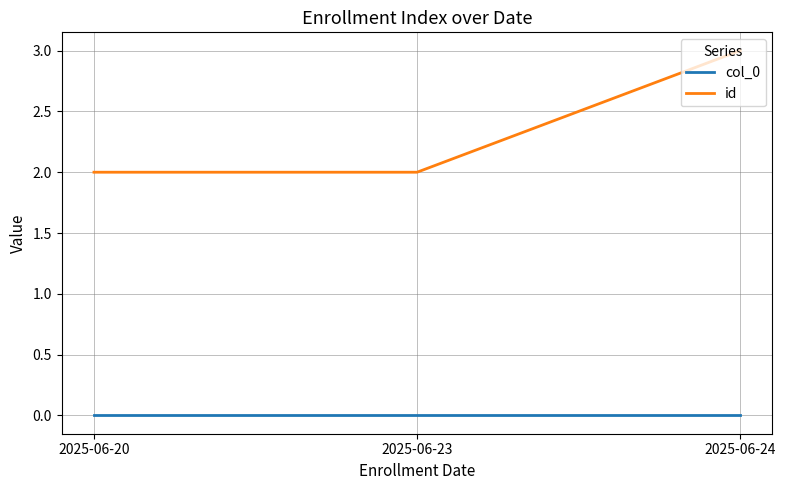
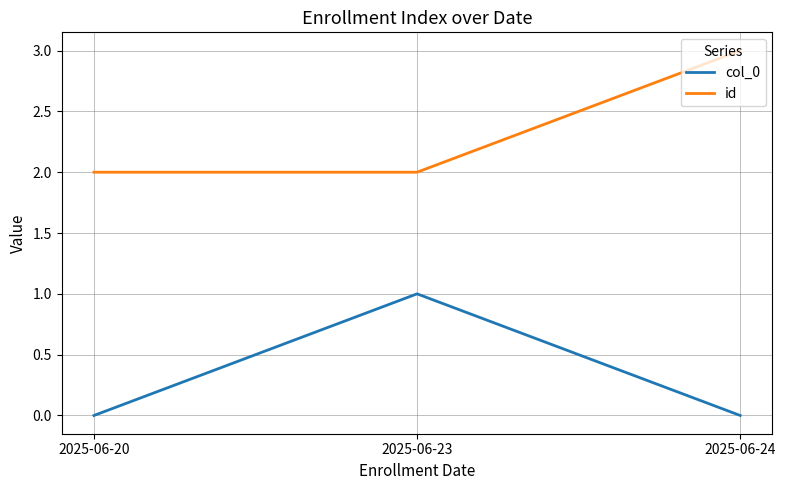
col_0, 2025-06-23: 0 -> 1
